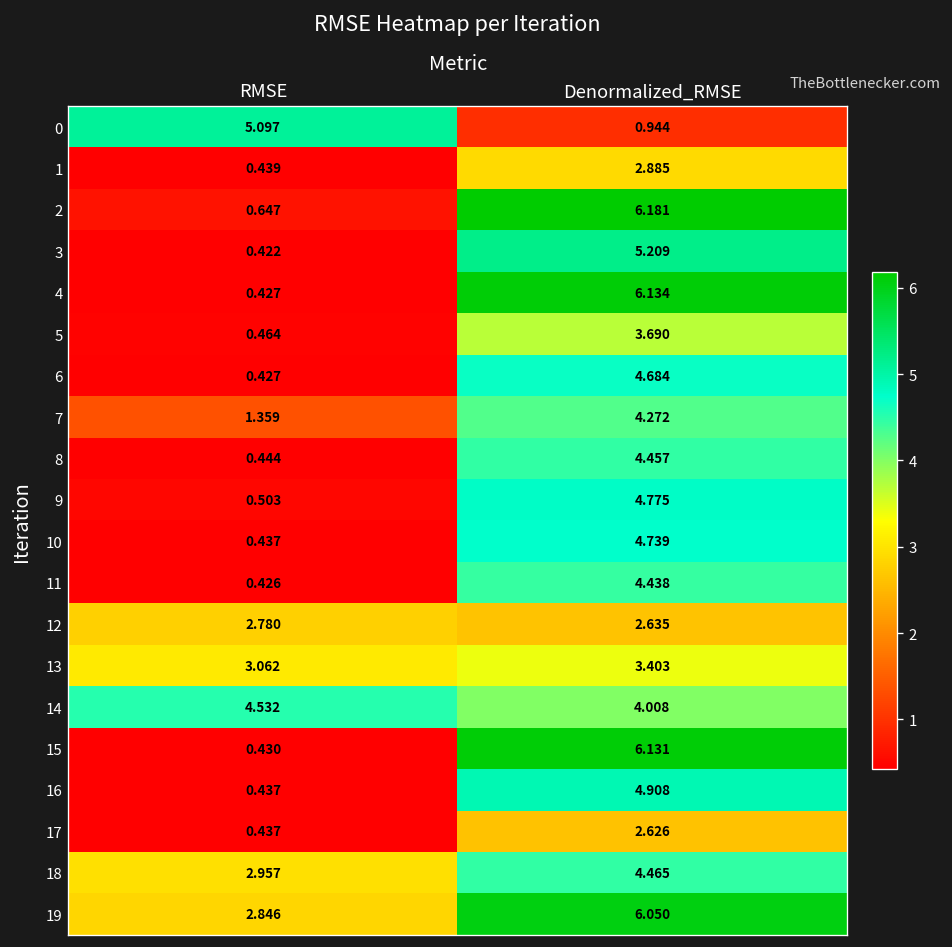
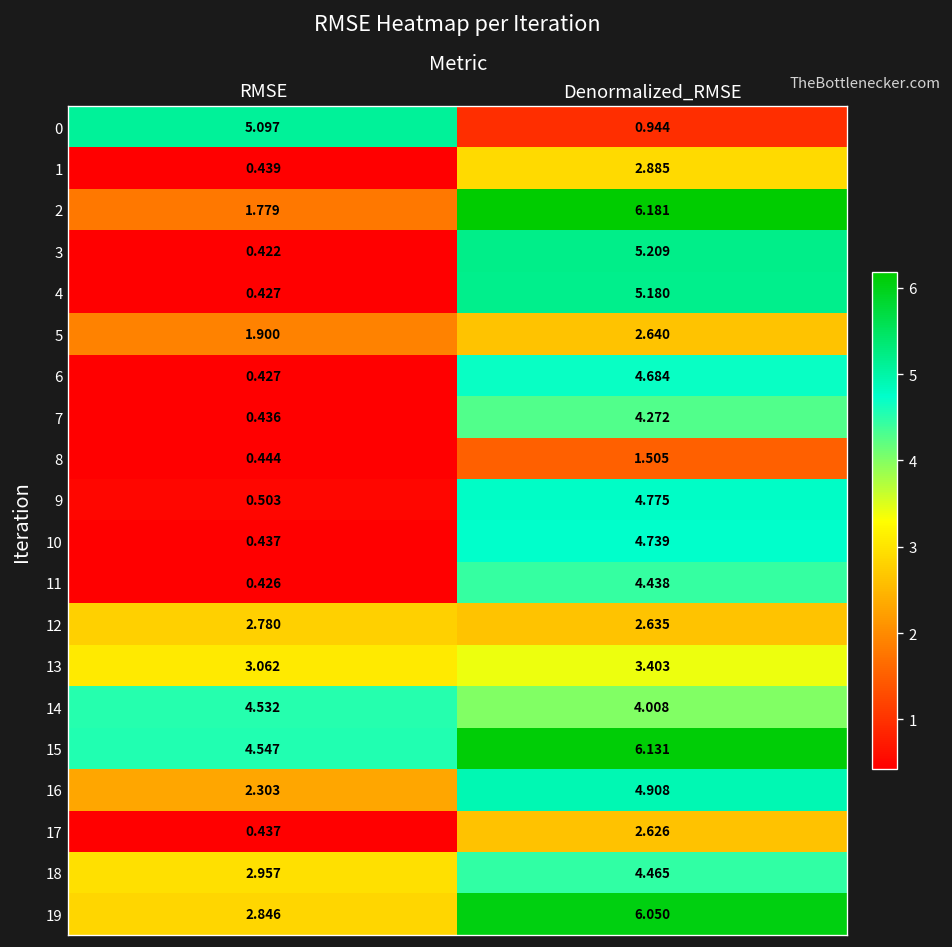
2, RMSE: 0.647 -> 1.779
4, Denormalized_RMSE: 6.134 -> 5.180
5, RMSE: 0.464 -> 1.900
5, Denormalized_RMSE: 3.690 -> 2.640
7, RMSE: 1.359 -> 0.436
8, Denormalized_RMSE: 4.457 -> 1.505
15, RMSE: 0.430 -> 4.547
16, RMSE: 0.437 -> 2.303
